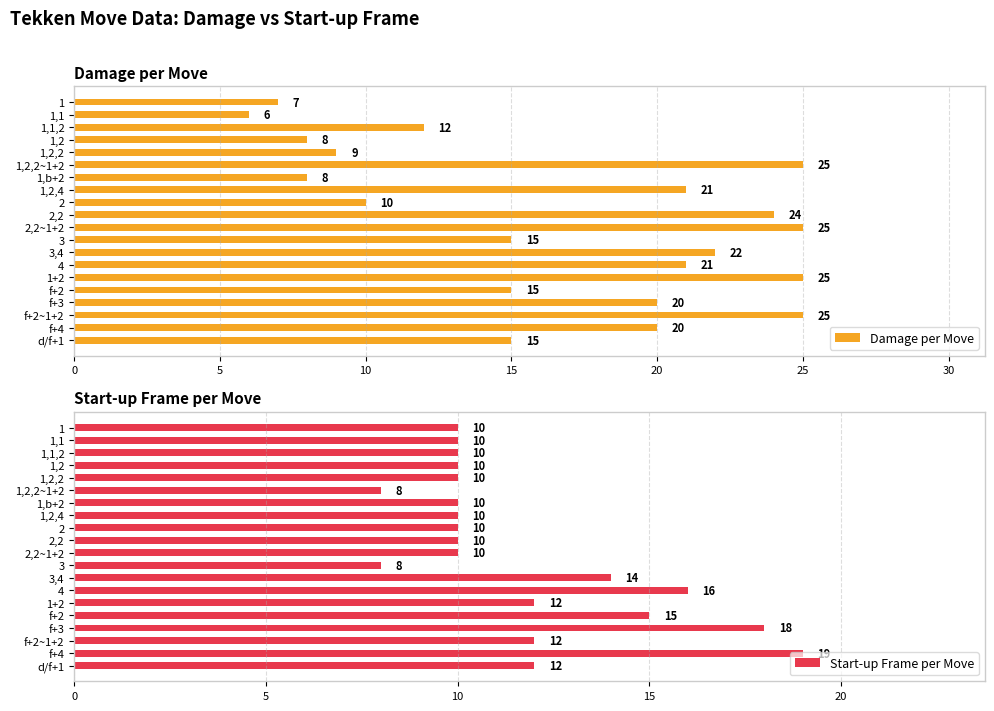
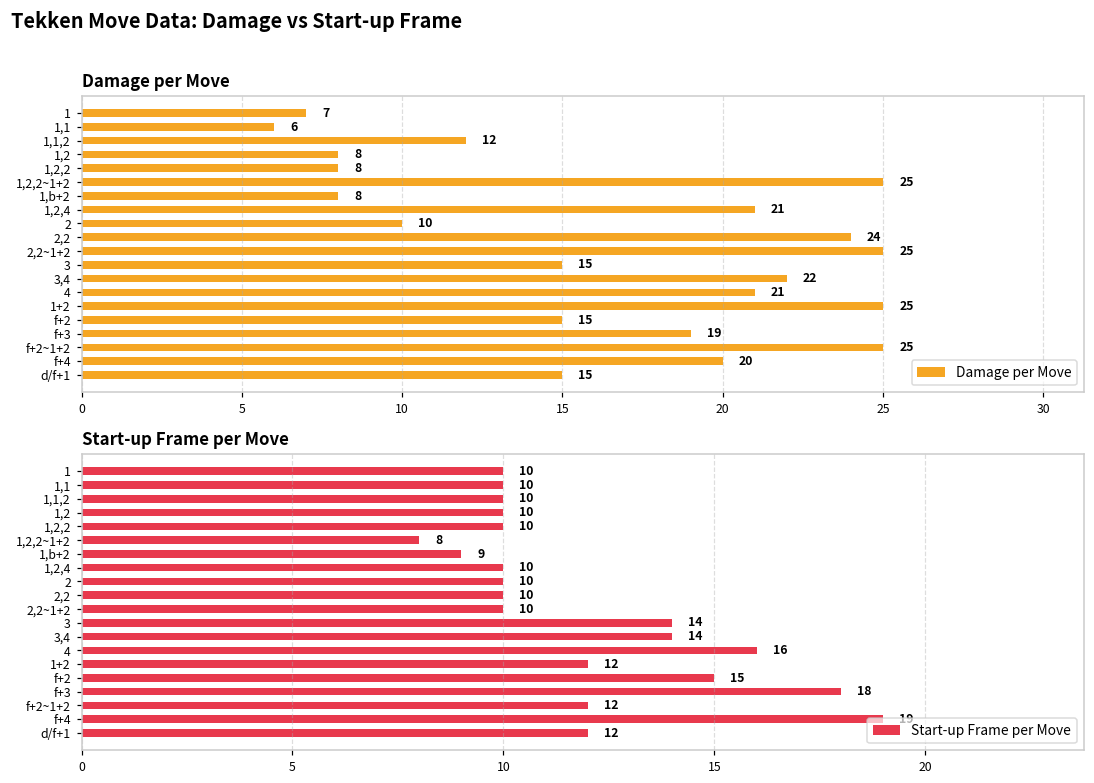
Damage per Move, 1,2,2: 9 -> 8
Damage per Move, f+3: 20 -> 19
Start-up Frame per Move, 1,b+2: 10 -> 9
Start-up Frame per Move, 3: 8 -> 14
